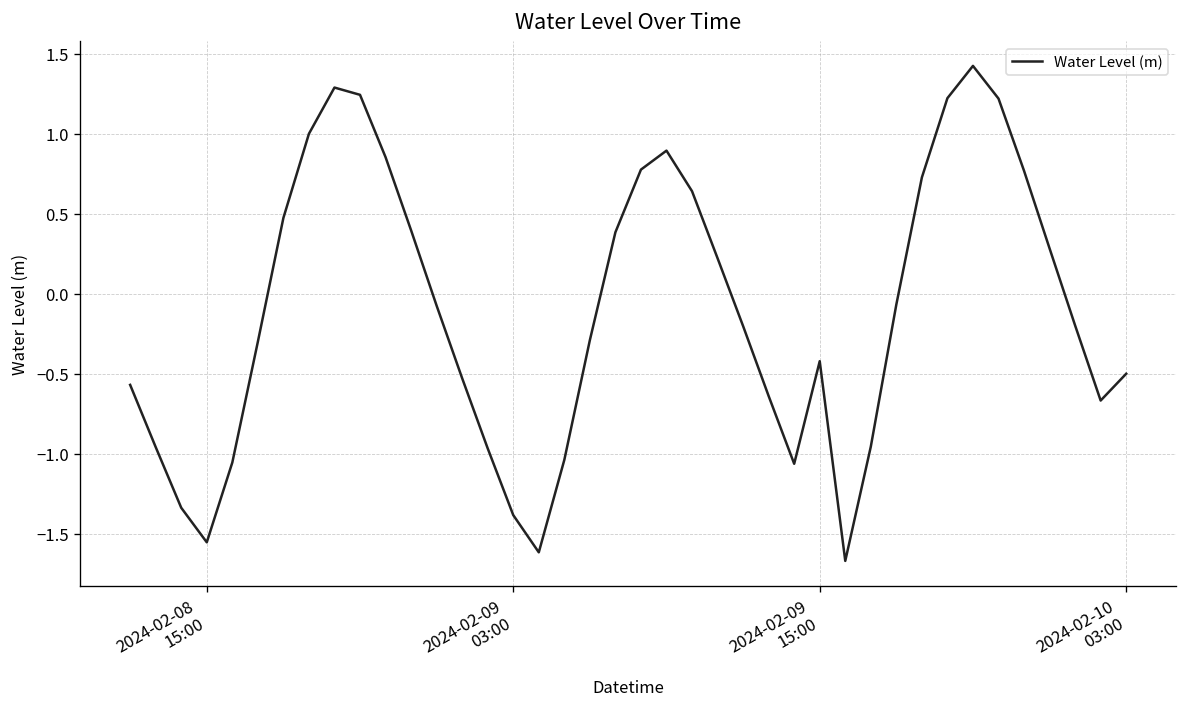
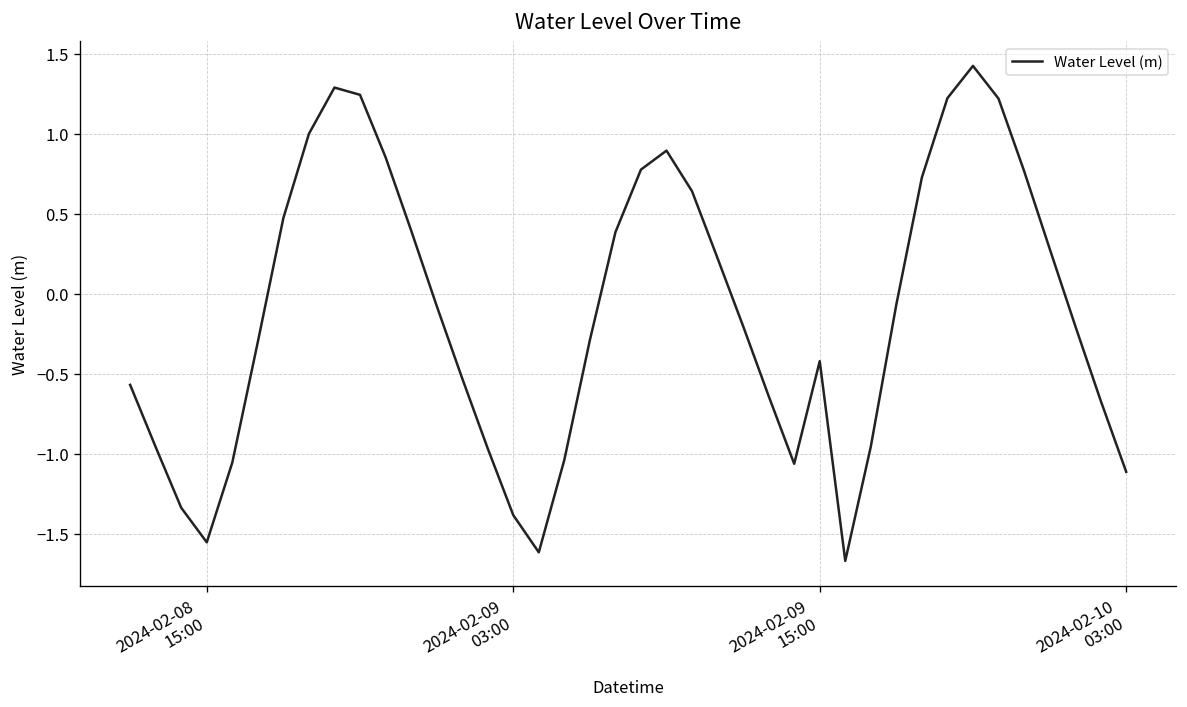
2024-02-10 03:00: -0.50 -> -1.11
